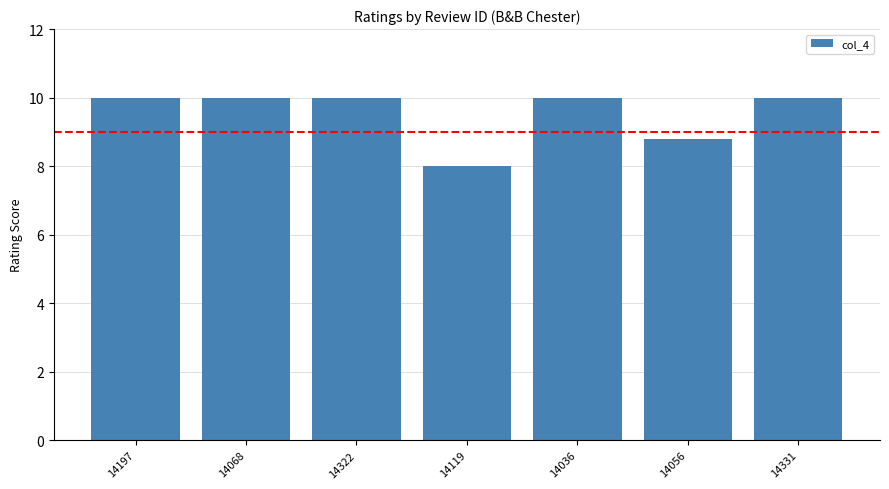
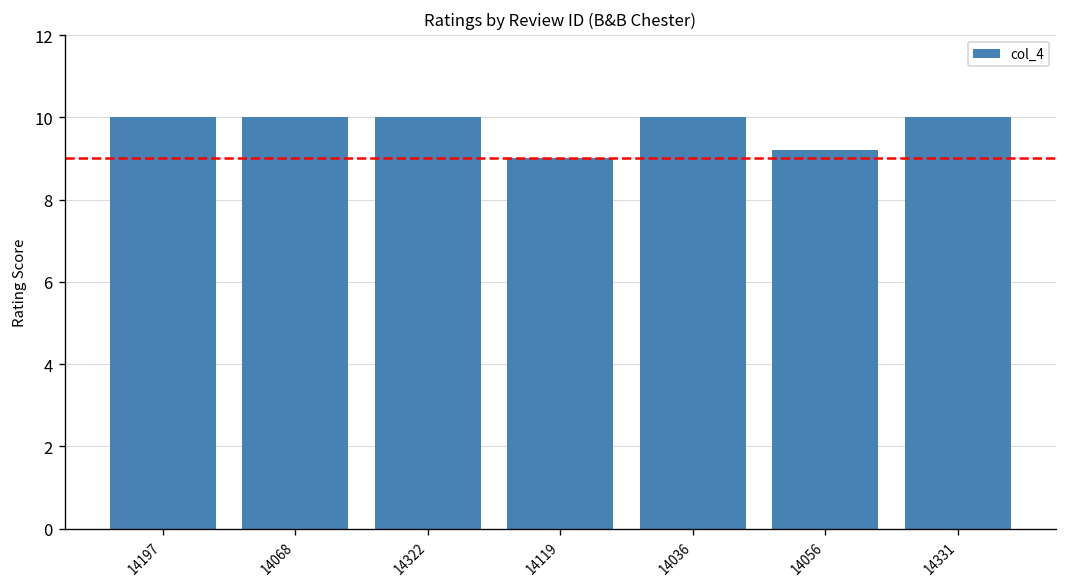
14119: 8 -> 9
14056: 8.8 -> 9.2
